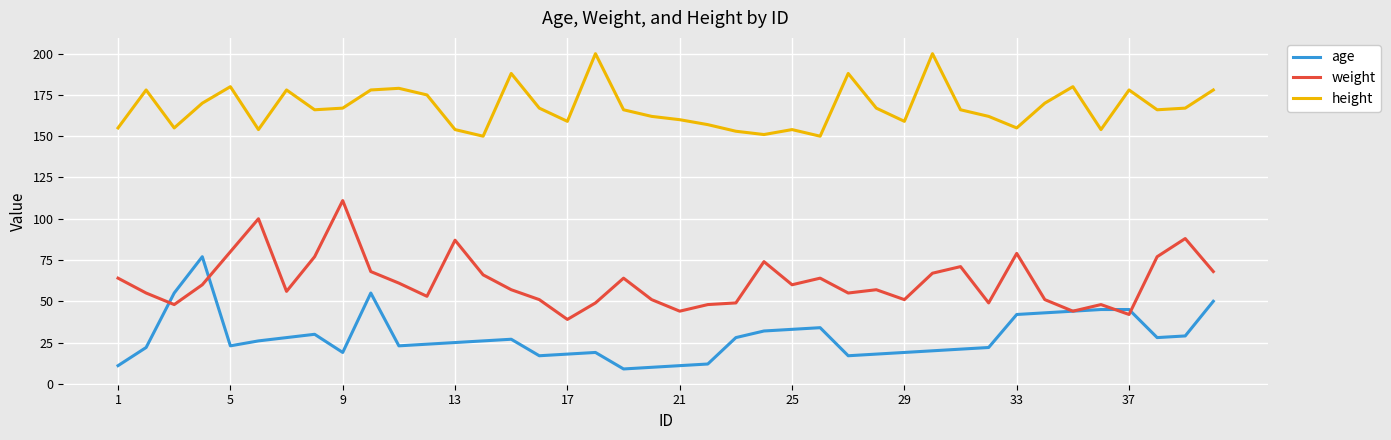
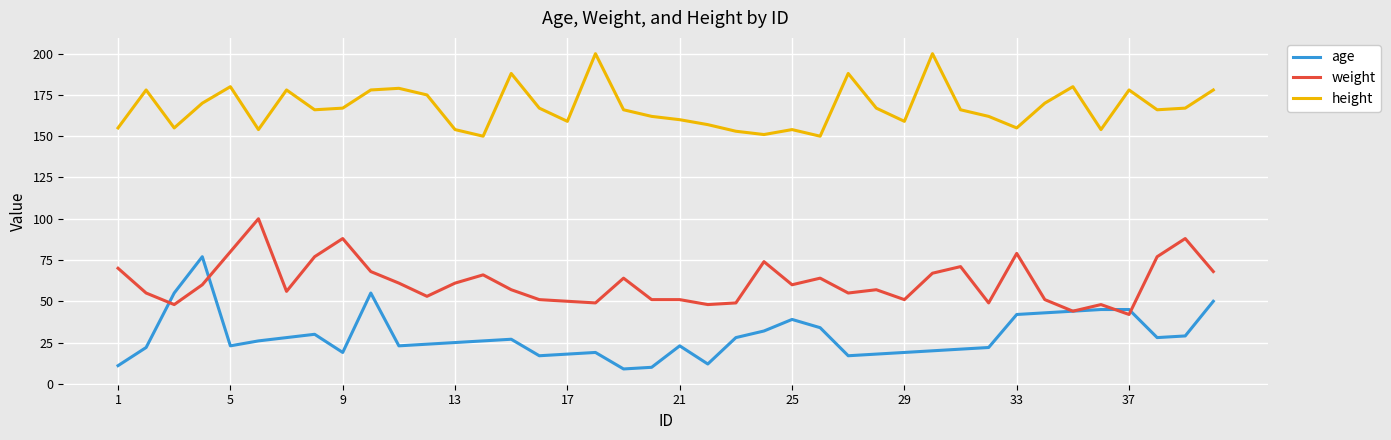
weight, 1: 64 -> 70
weight, 9: 111 -> 88
weight, 13: 87 -> 61
weight, 17: 39 -> 50
age, 21: 11 -> 23
weight, 21: 44 -> 51
age, 25: 33 -> 39
